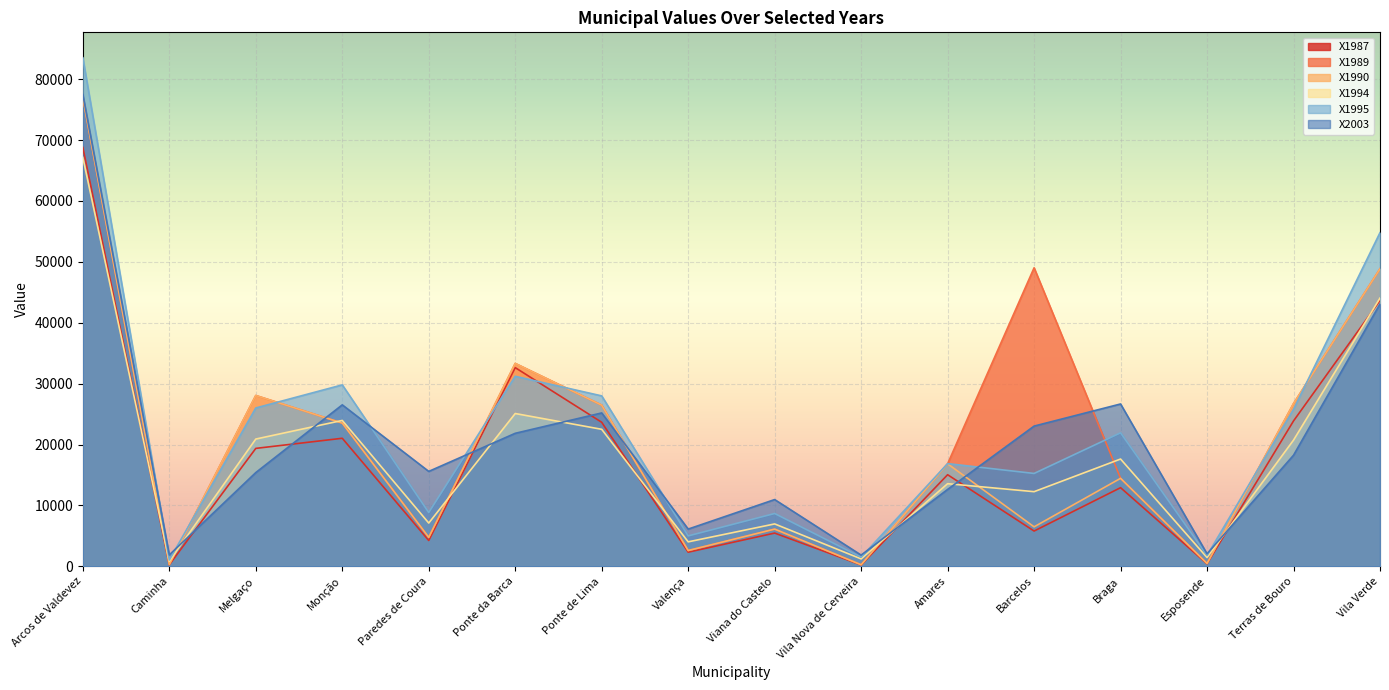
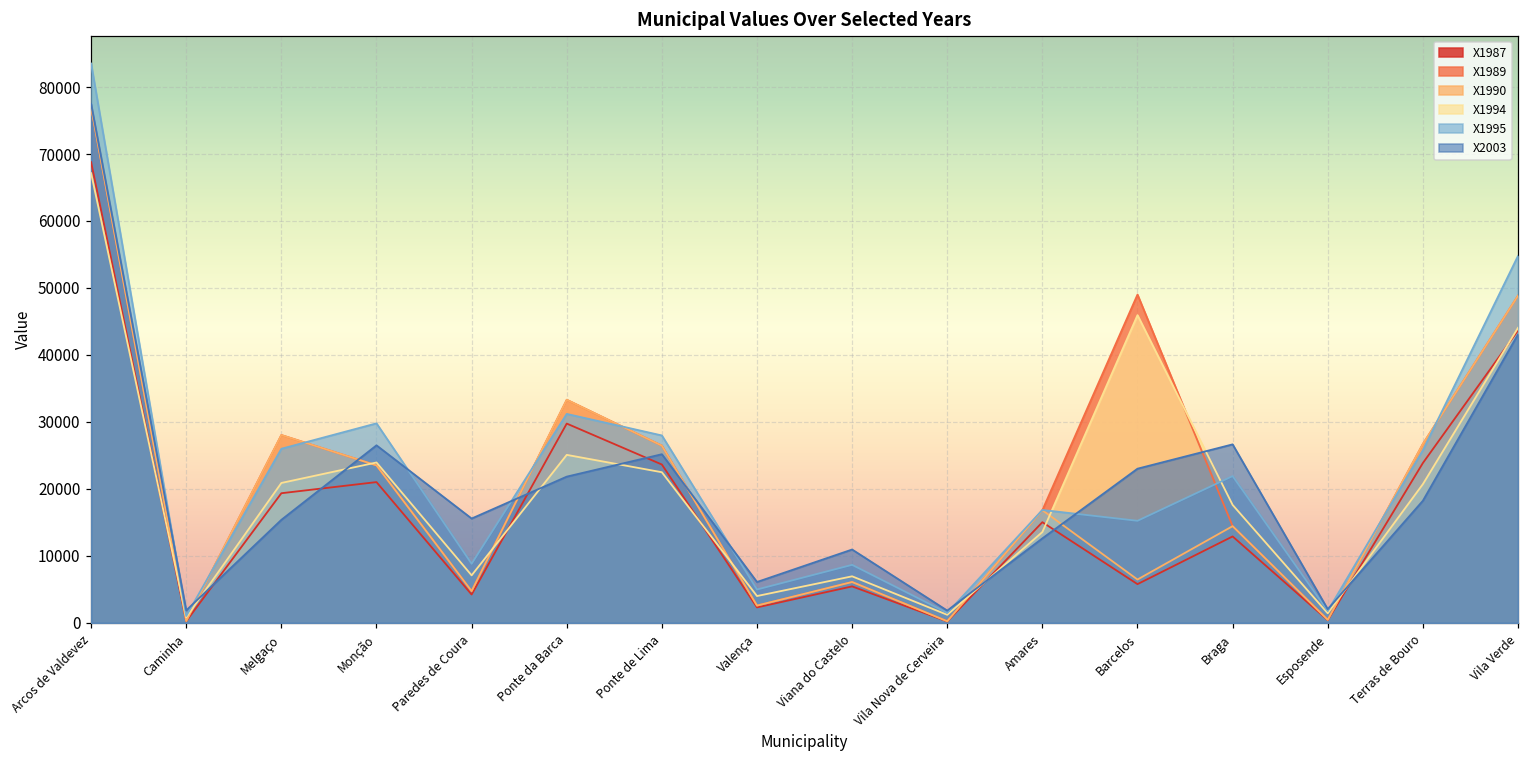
X1987, Ponte da Barca: 33000 -> 30000
X1994, Barcelos: 12000 -> 46000
